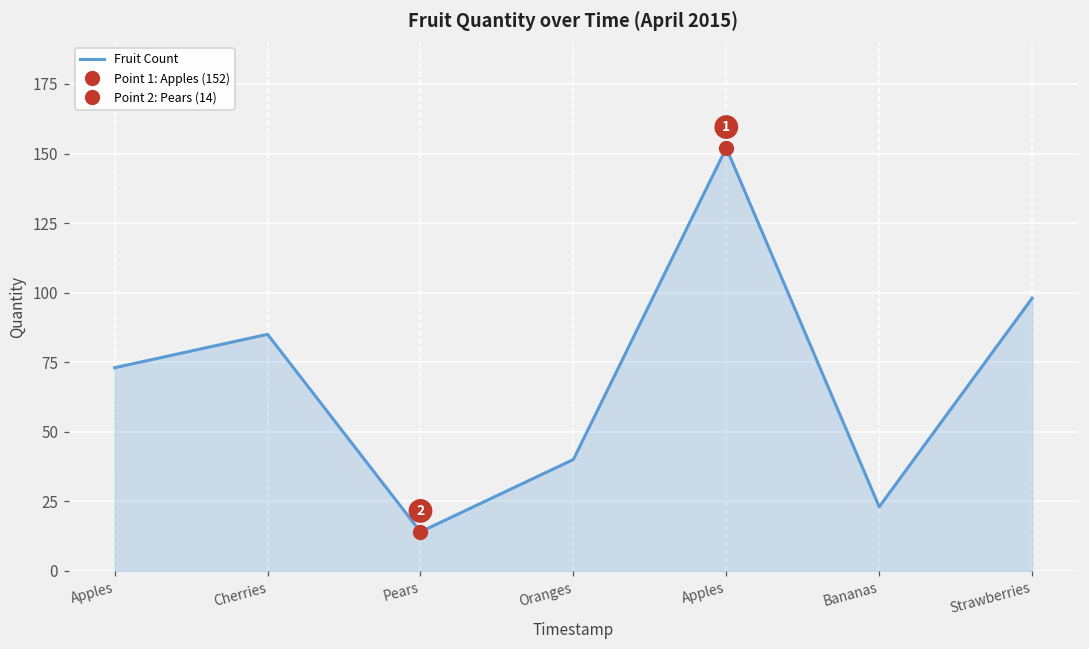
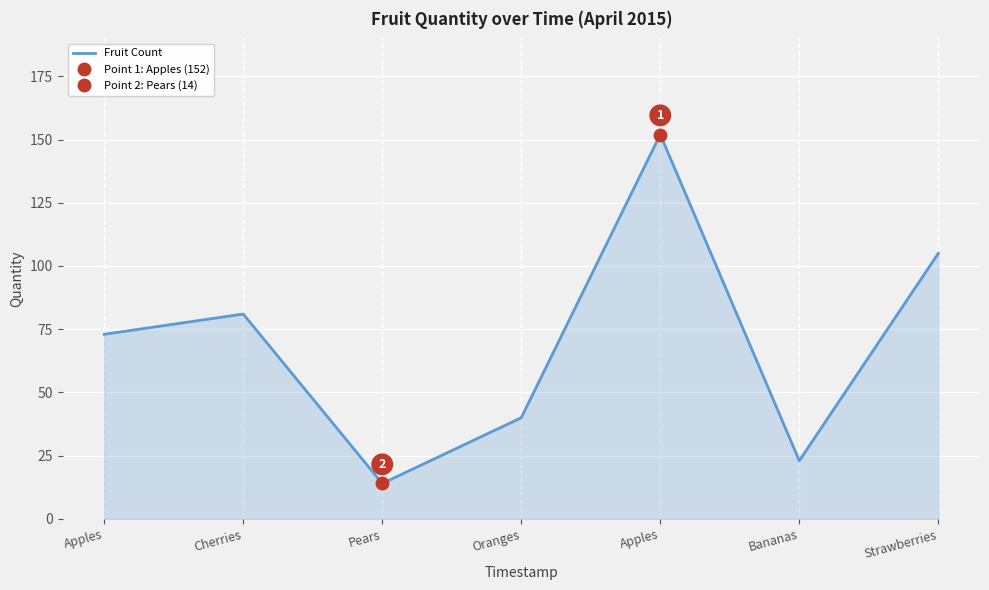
Fruit Count, Cherries: 85 -> 81
Fruit Count, Strawberries: 98 -> 105
